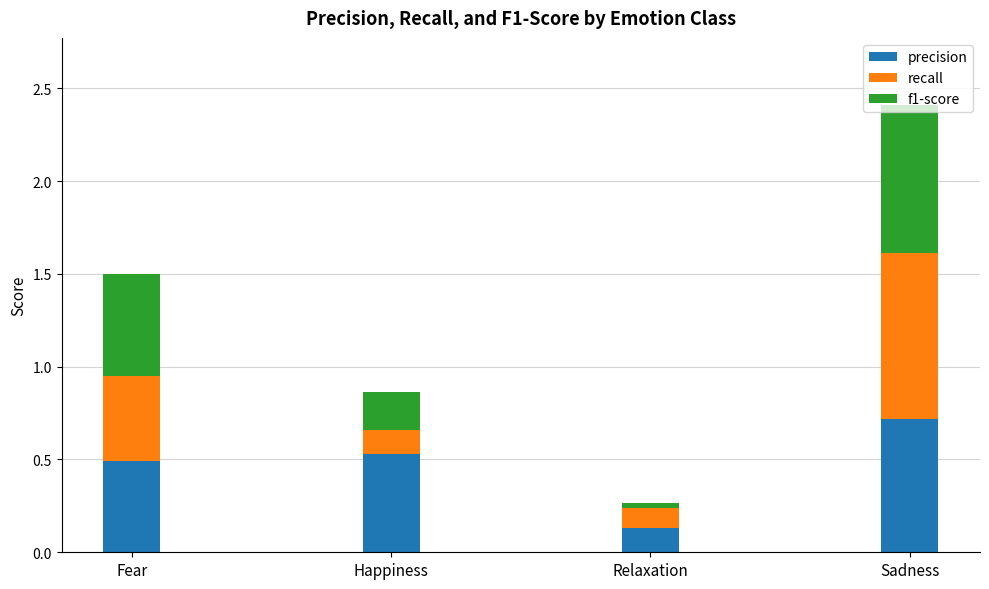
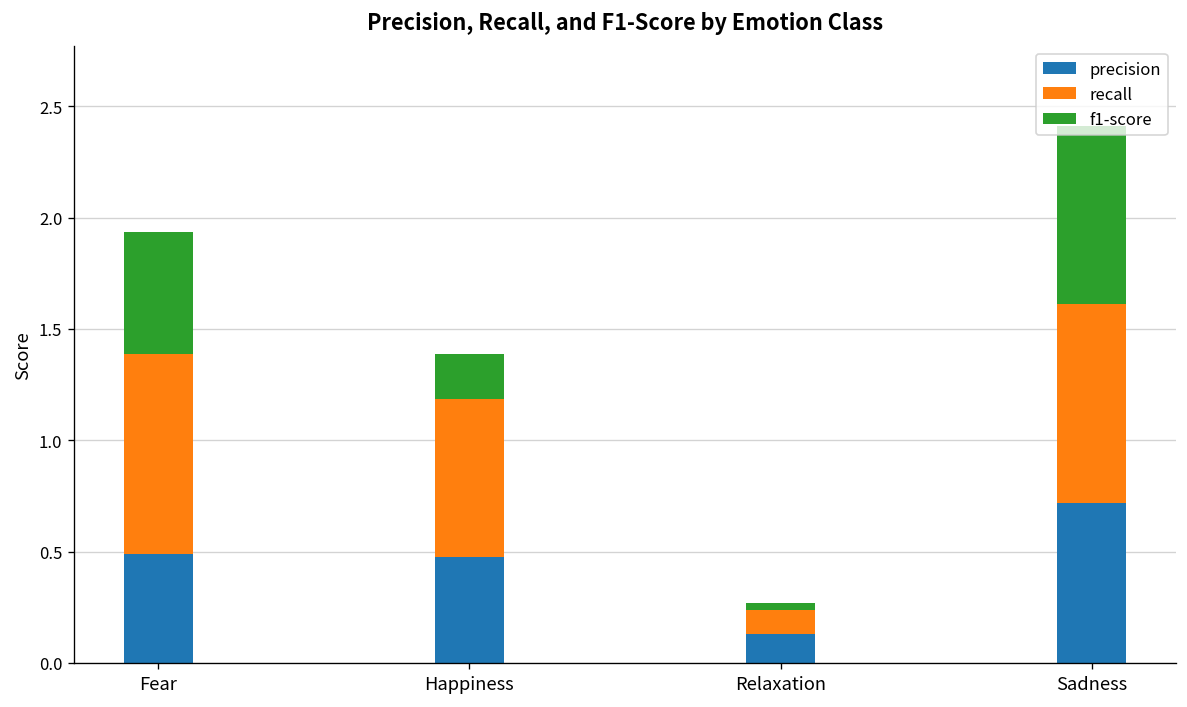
recall, Fear: 0.46 -> 0.90
precision, Happiness: 0.53 -> 0.48
recall, Happiness: 0.13 -> 0.71
